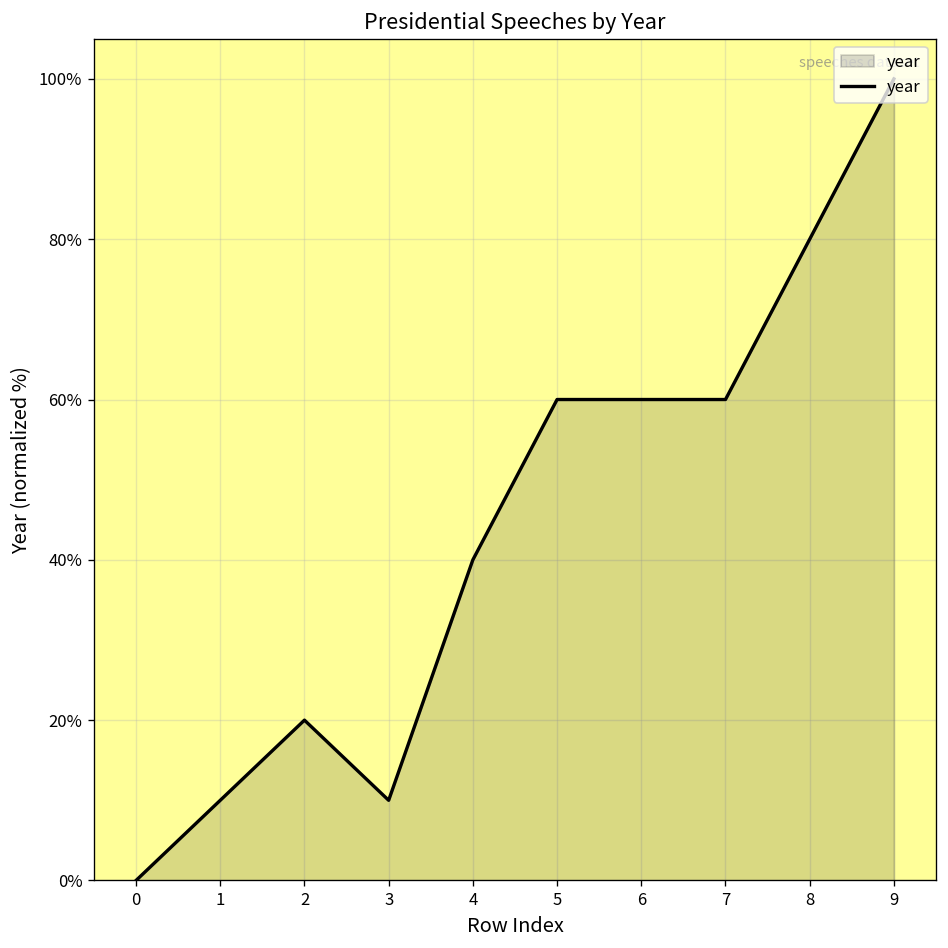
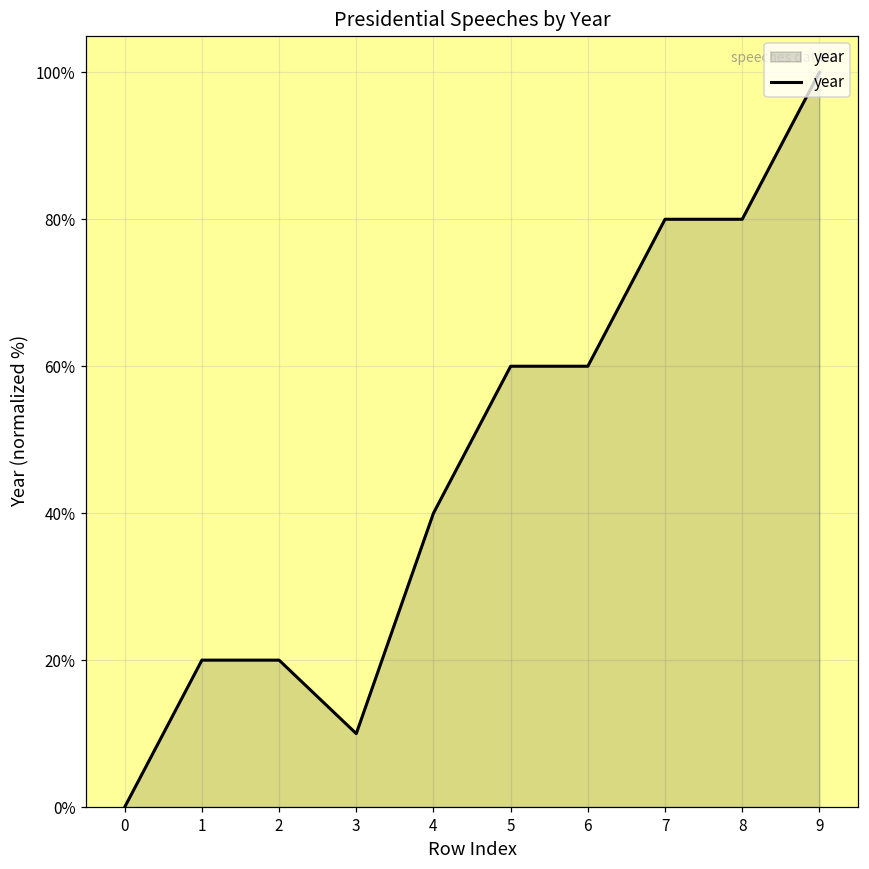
1: 10% -> 20%
7: 60% -> 80%
